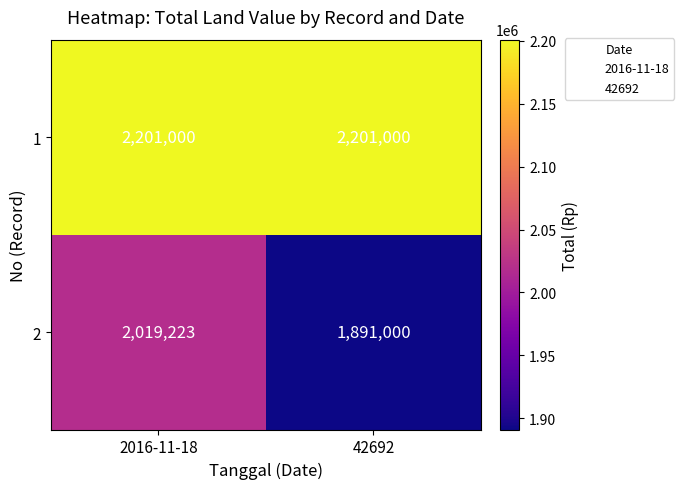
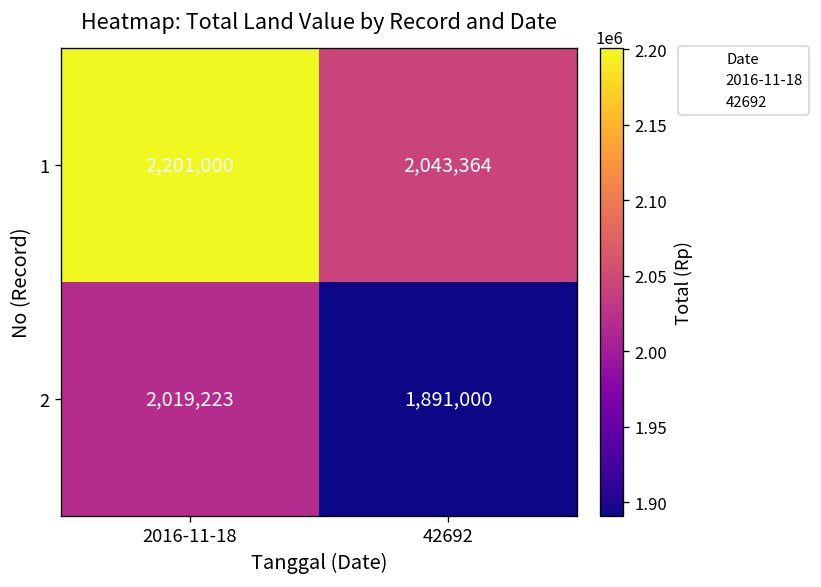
1, 42692: 2,201,000 -> 2,043,364
